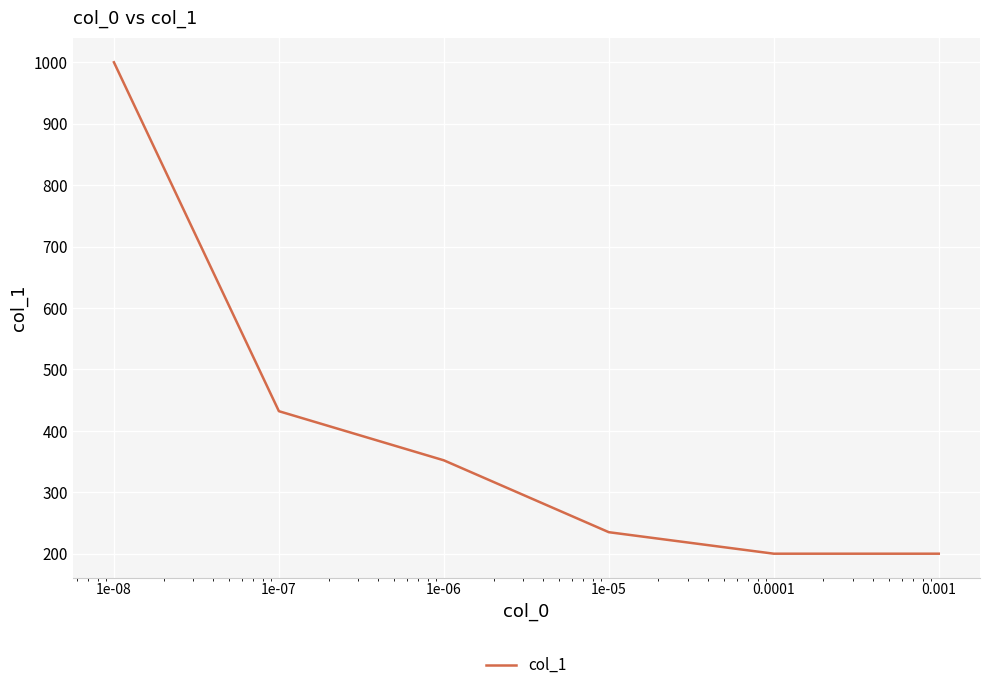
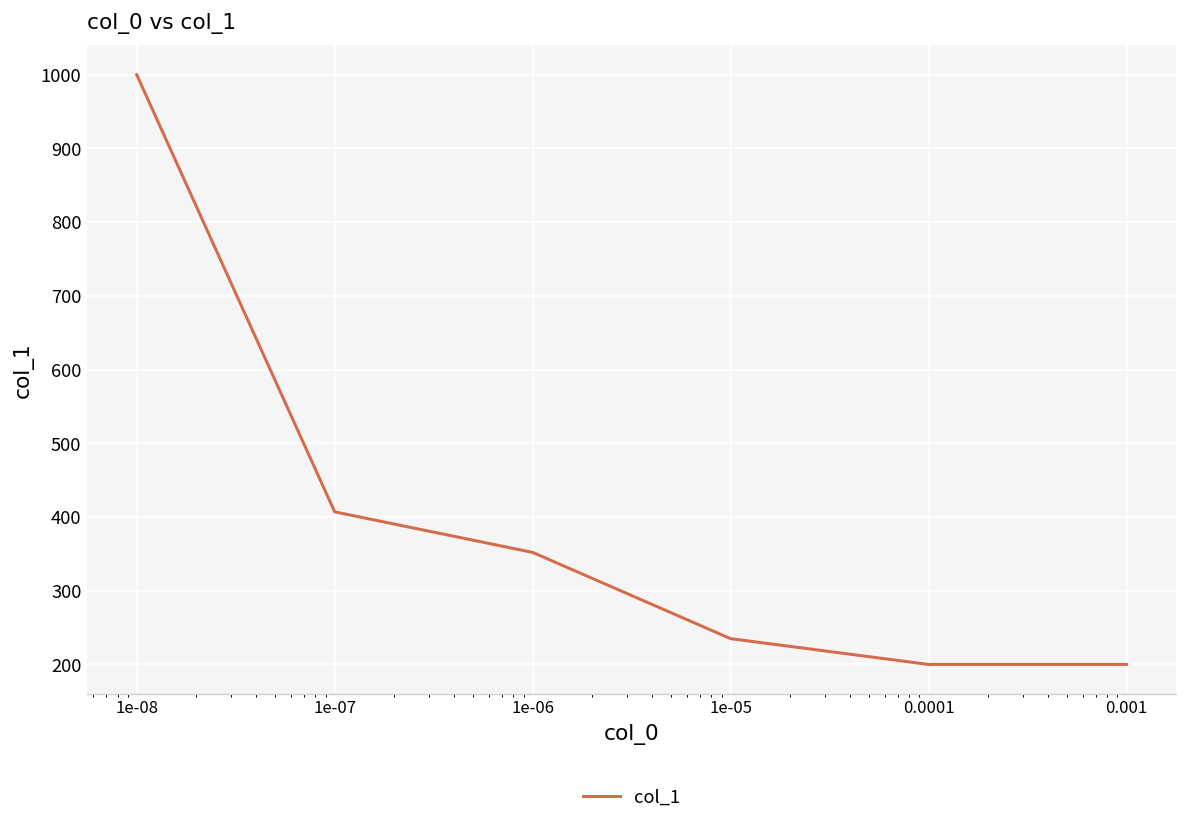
1e-07: 430 -> 410
